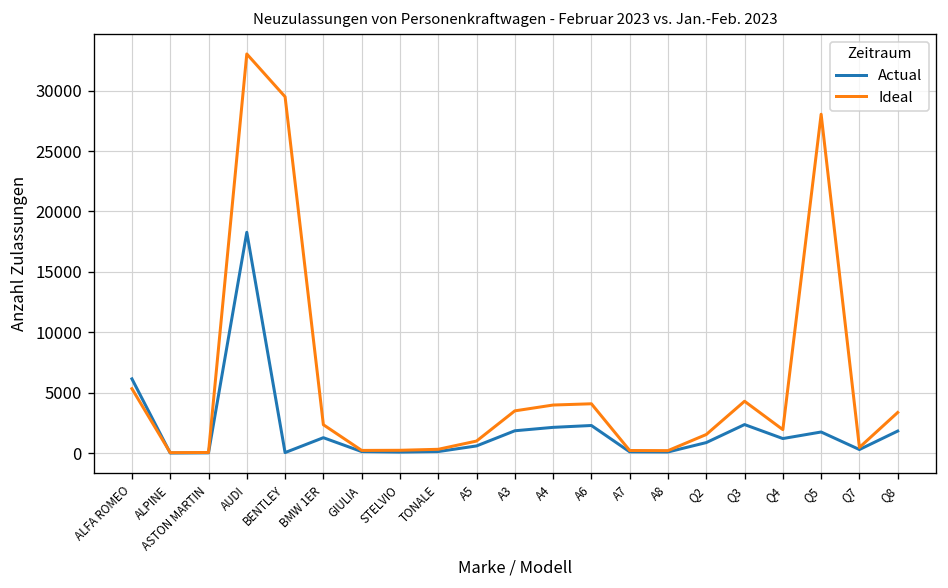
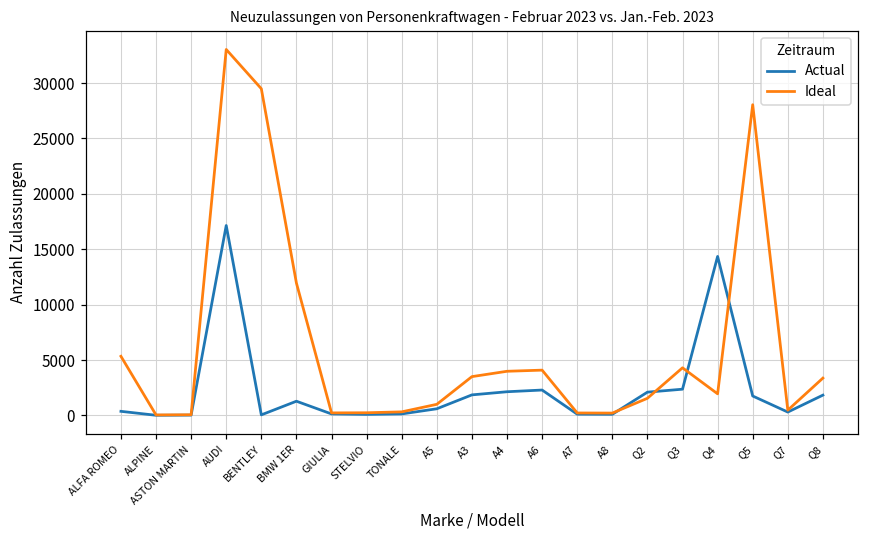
Actual, ALFA ROMEO: 6200 -> 400
Actual, AUDI: 18300 -> 17100
Ideal, BMW 1ER: 2400 -> 11900
Actual, Q2: 900 -> 2100
Actual, Q4: 1200 -> 14400
